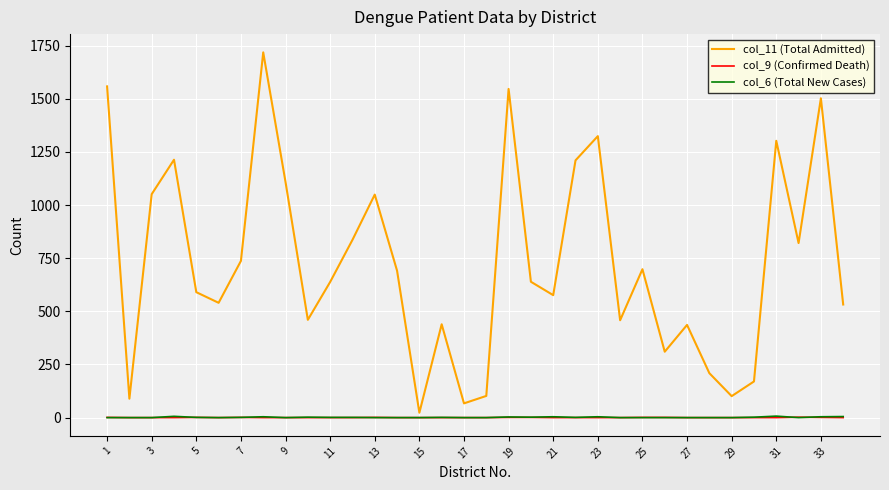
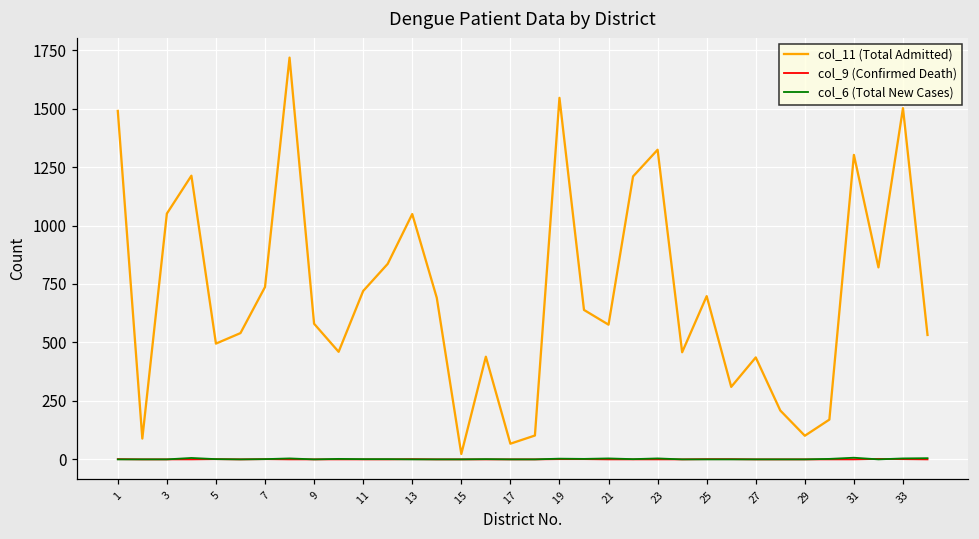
col_11 (Total Admitted), 1: 1560 -> 1490
col_11 (Total Admitted), 5: 590 -> 500
col_11 (Total Admitted), 9: 1110 -> 580
col_11 (Total Admitted), 11: 640 -> 720
